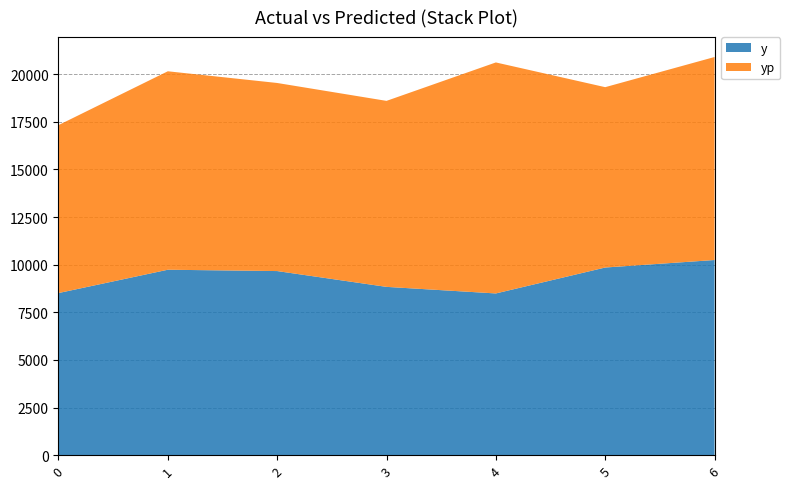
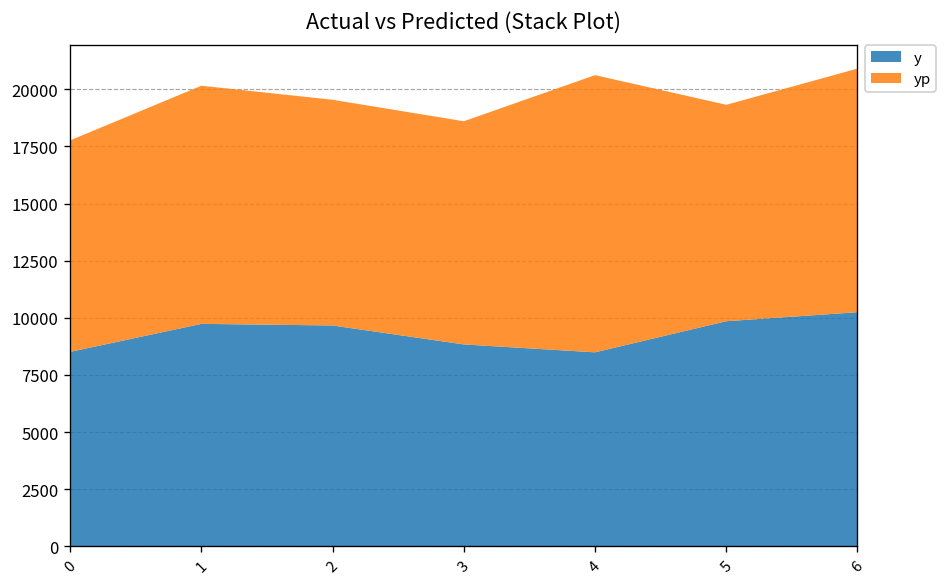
yp, 0: 8800 -> 9300
